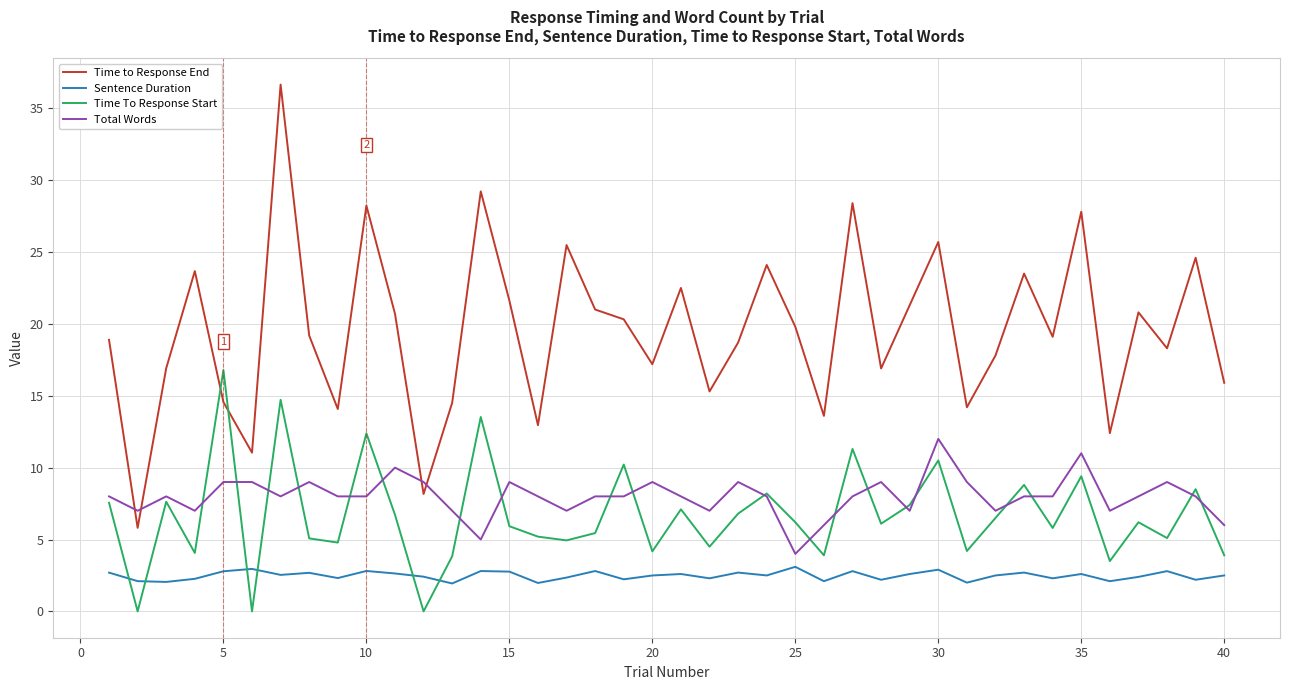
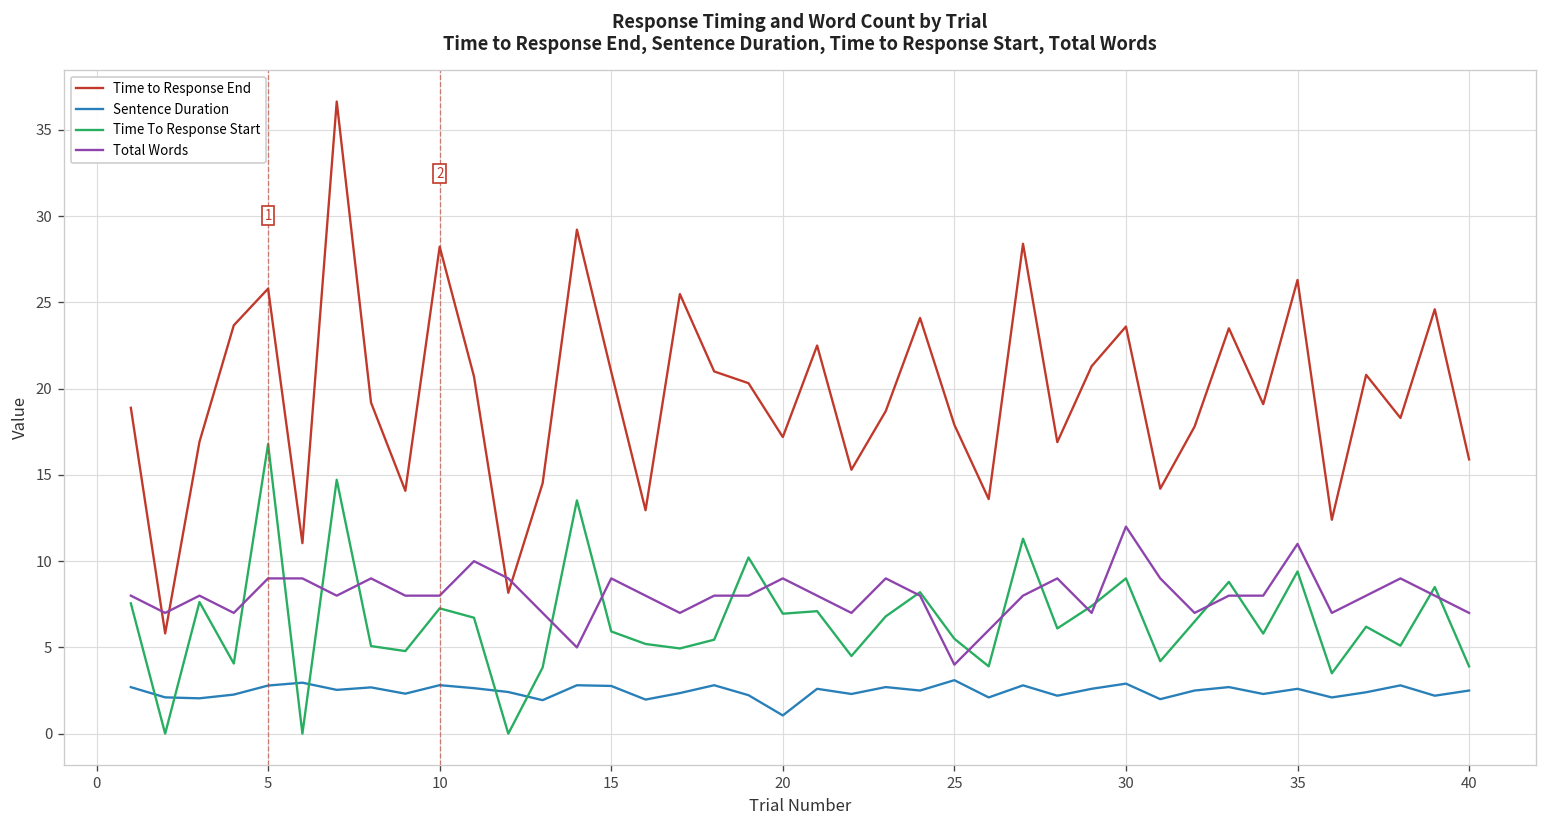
Time to Response End, 5: 14.6 -> 25.8
Time To Response Start, 10: 12.4 -> 7.3
Time to Response End, 15: 21.6 -> 21.0
Sentence Duration, 20: 2.5 -> 1.1
Time To Response Start, 20: 4.2 -> 7.0
Time to Response End, 25: 19.8 -> 17.9
Time To Response Start, 25: 6.2 -> 5.5
Time to Response End, 30: 25.7 -> 23.6
Time To Response Start, 30: 10.5 -> 9.0
Time to Response End, 35: 27.8 -> 26.3
Total Words, 40: 6 -> 7
